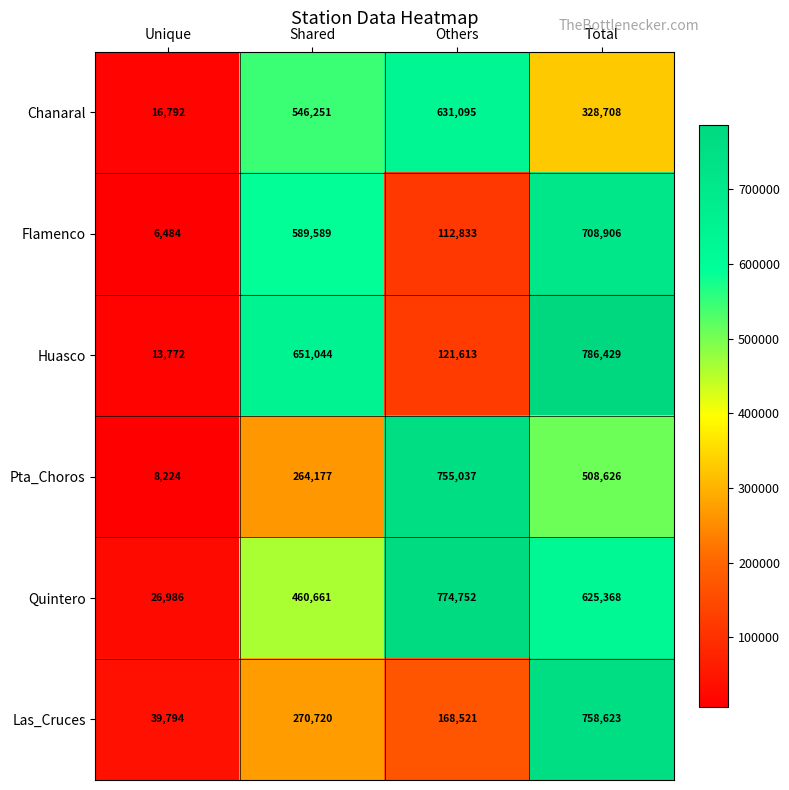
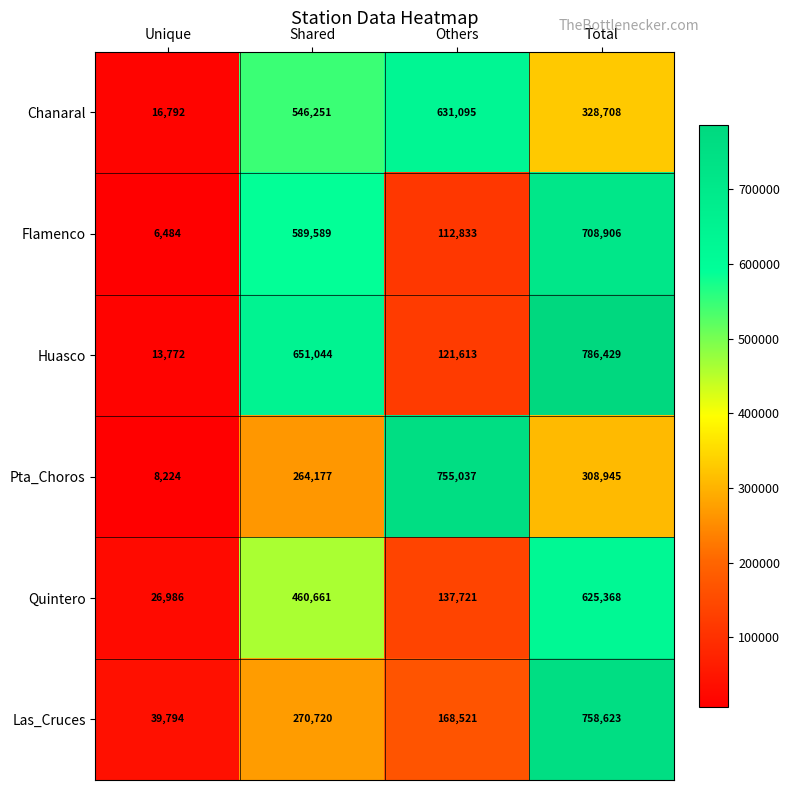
Pta_Choros, Total: 508,626 -> 308,945
Quintero, Others: 774,752 -> 137,721
